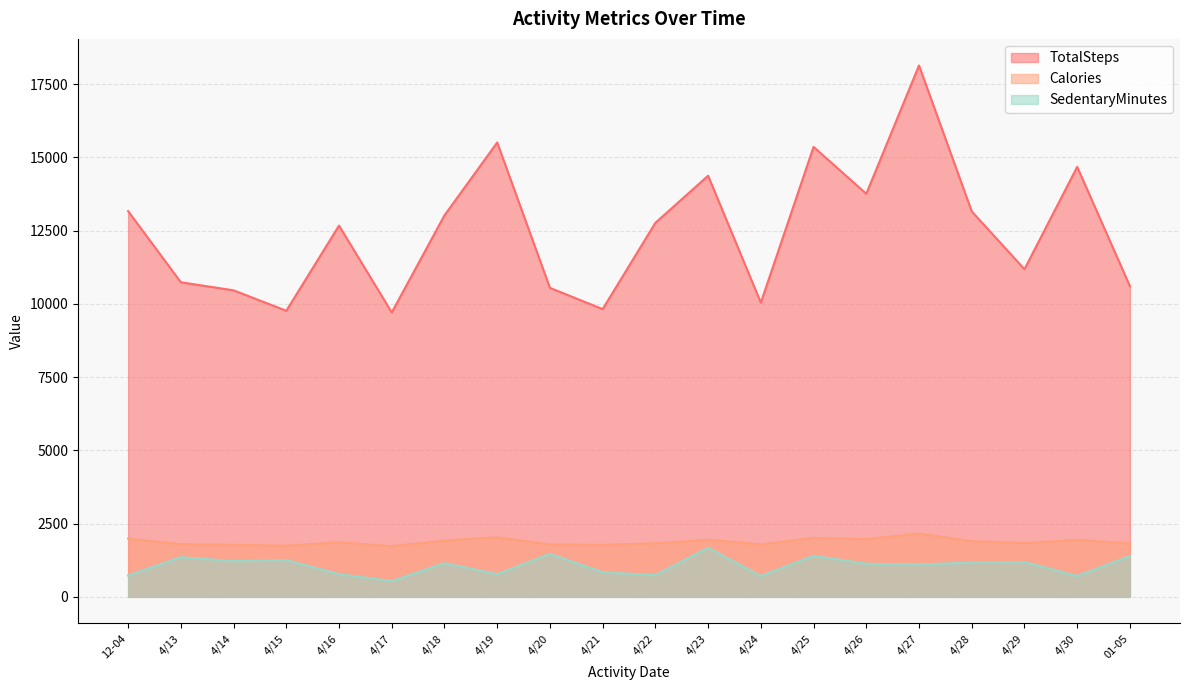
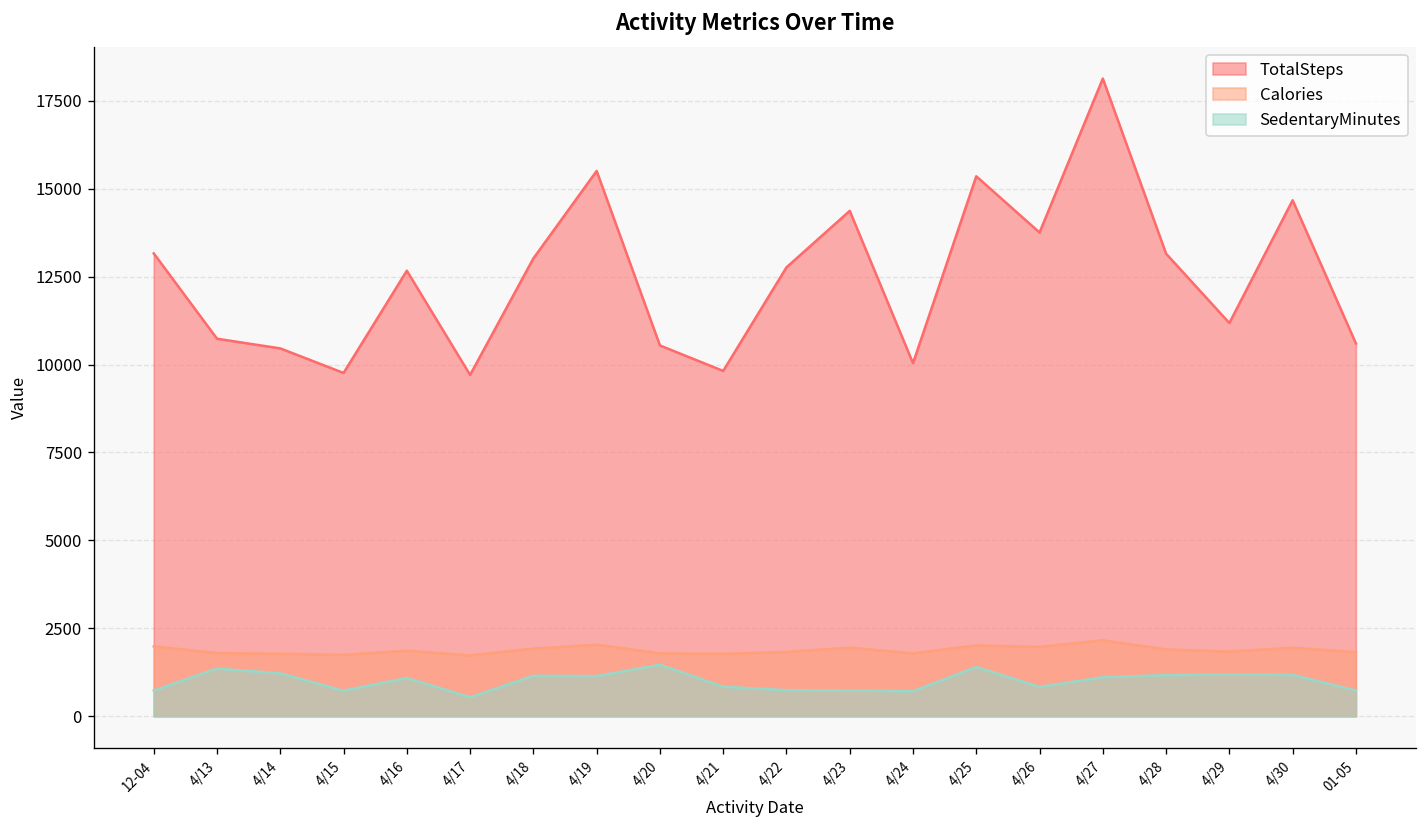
SedentaryMinutes, 4/15: 1300 -> 700
SedentaryMinutes, 4/16: 800 -> 1100
SedentaryMinutes, 4/19: 800 -> 1100
SedentaryMinutes, 4/23: 1700 -> 700
SedentaryMinutes, 4/26: 1100 -> 800
SedentaryMinutes, 4/30: 700 -> 1200
SedentaryMinutes, 01-05: 1400 -> 700
